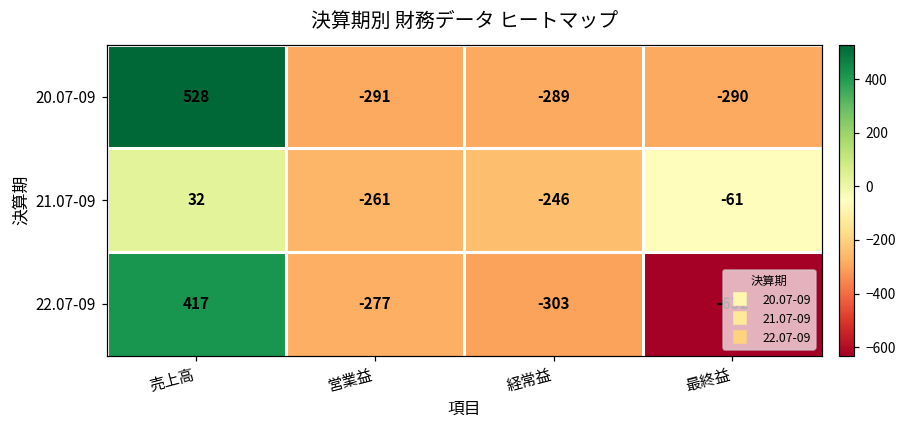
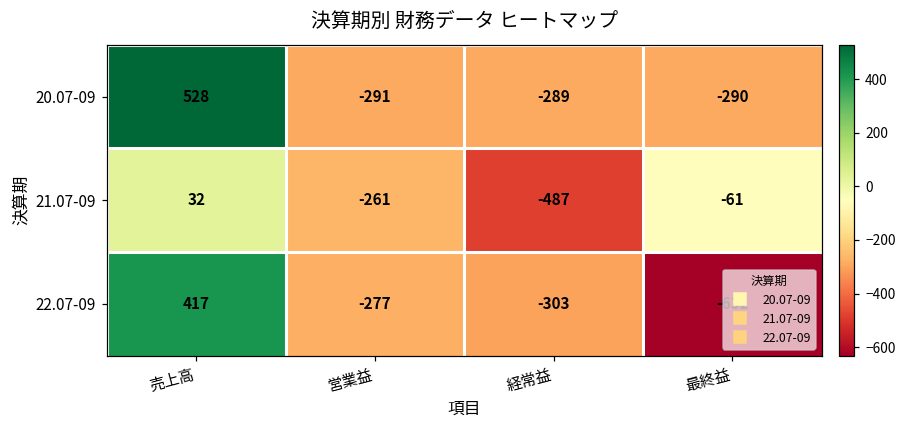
21.07-09, 経常益: -246 -> -487
